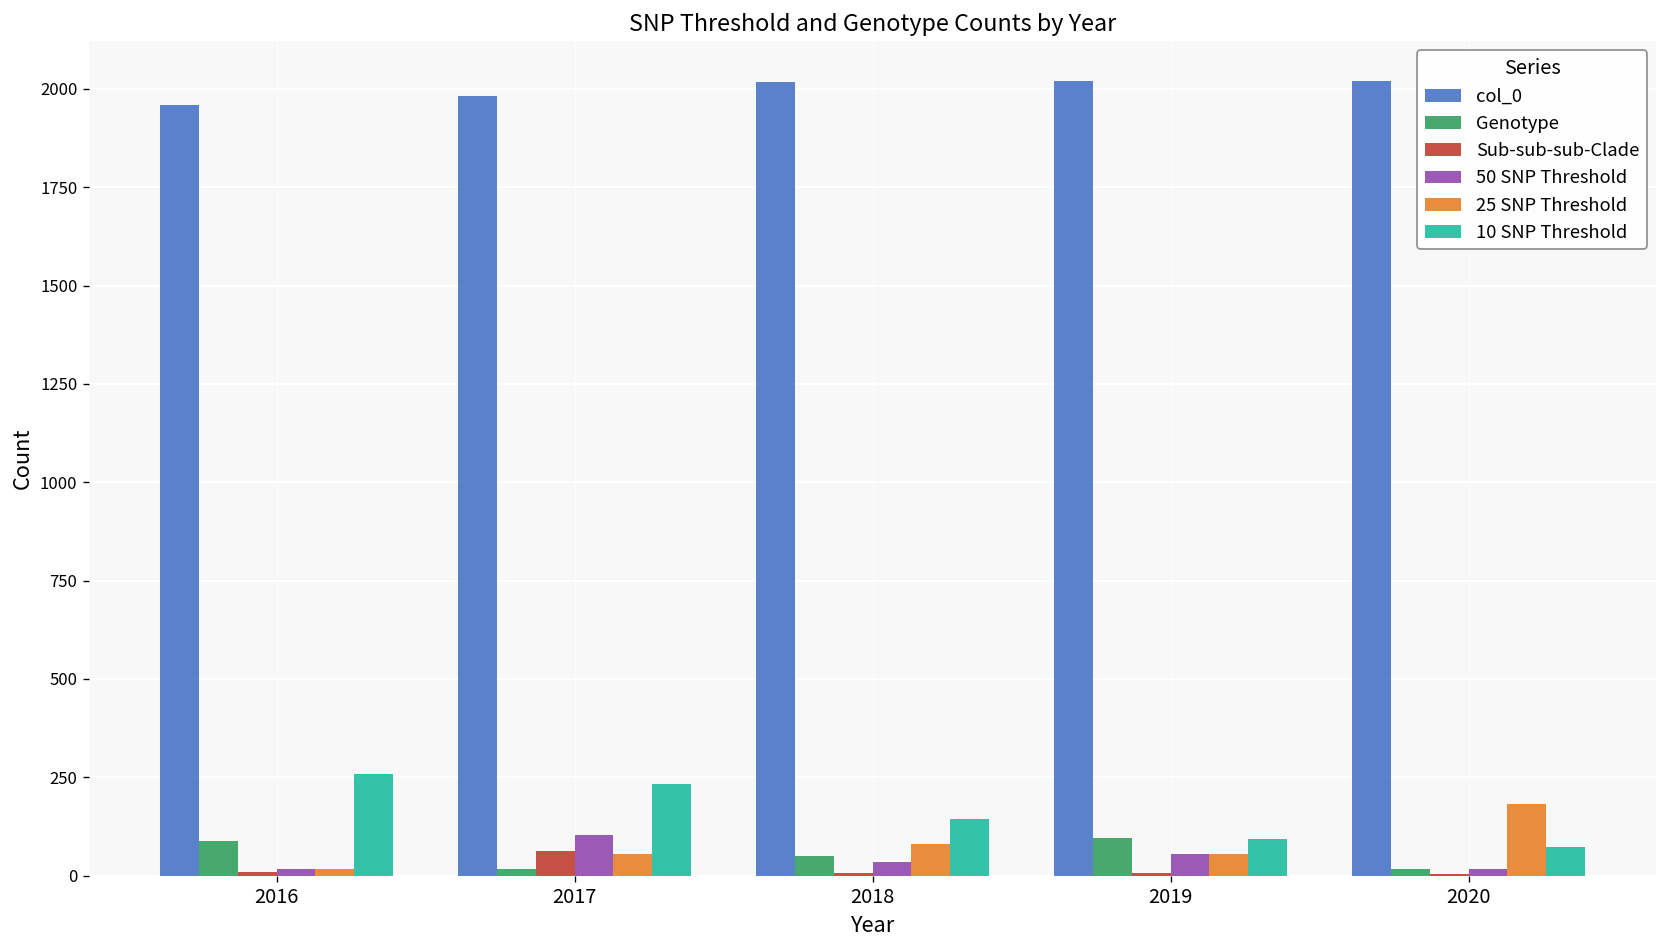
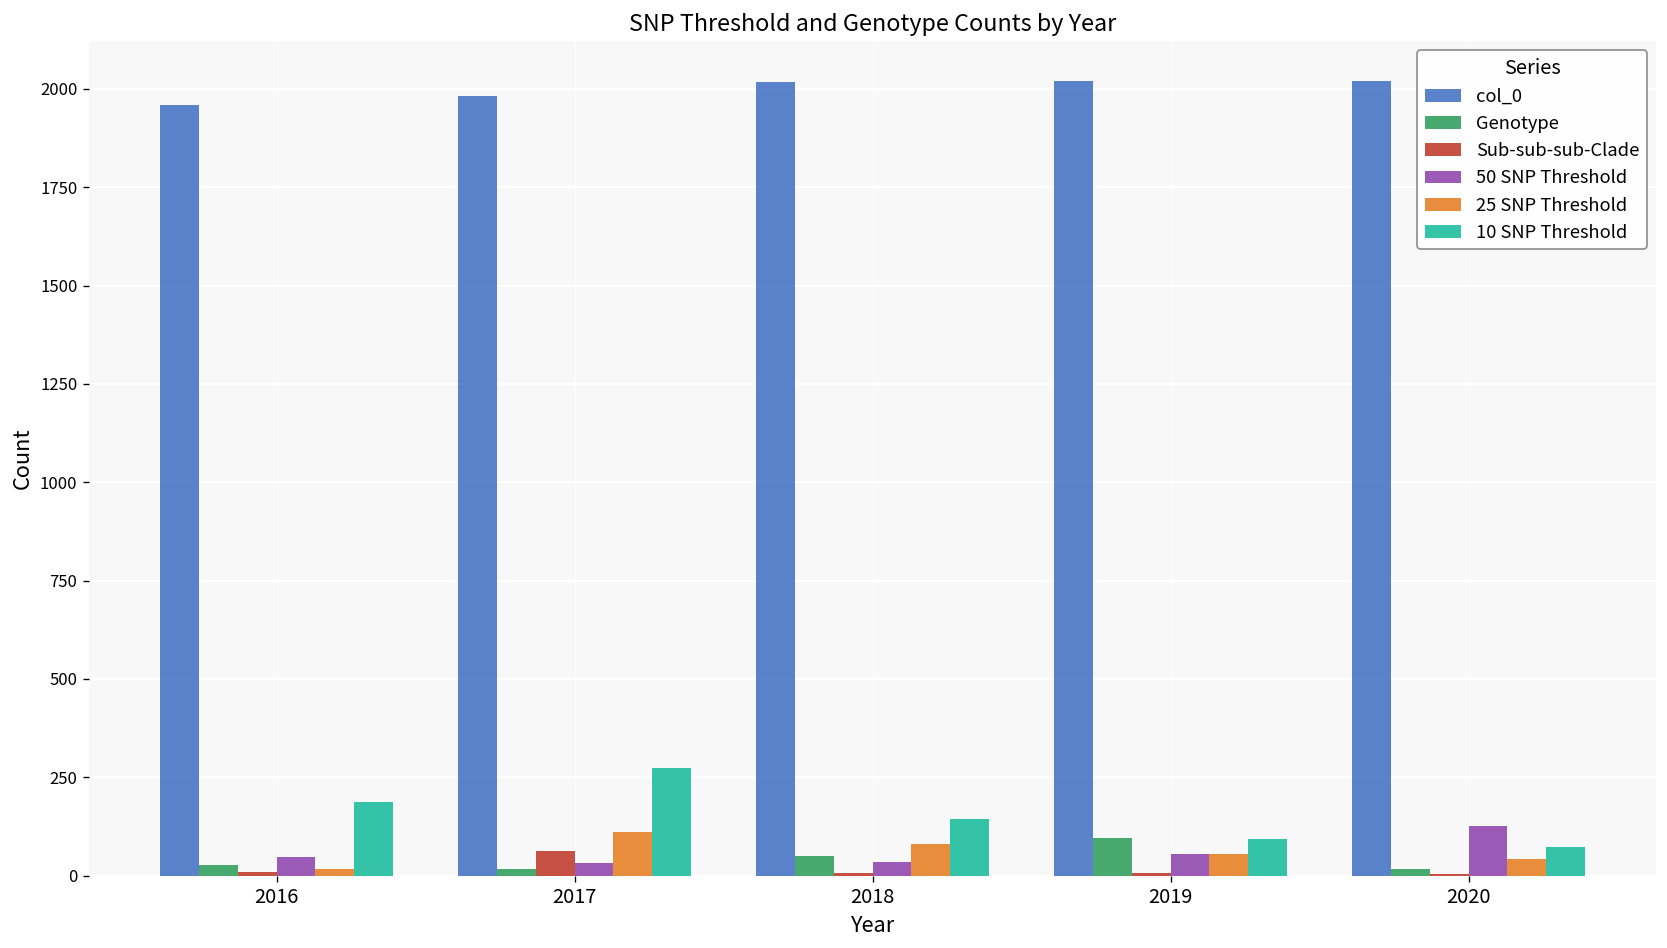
Genotype, 2016: 90 -> 30
50 SNP Threshold, 2016: 20 -> 50
10 SNP Threshold, 2016: 260 -> 190
50 SNP Threshold, 2017: 100 -> 30
25 SNP Threshold, 2017: 60 -> 110
10 SNP Threshold, 2017: 230 -> 270
50 SNP Threshold, 2020: 20 -> 130
25 SNP Threshold, 2020: 180 -> 40
